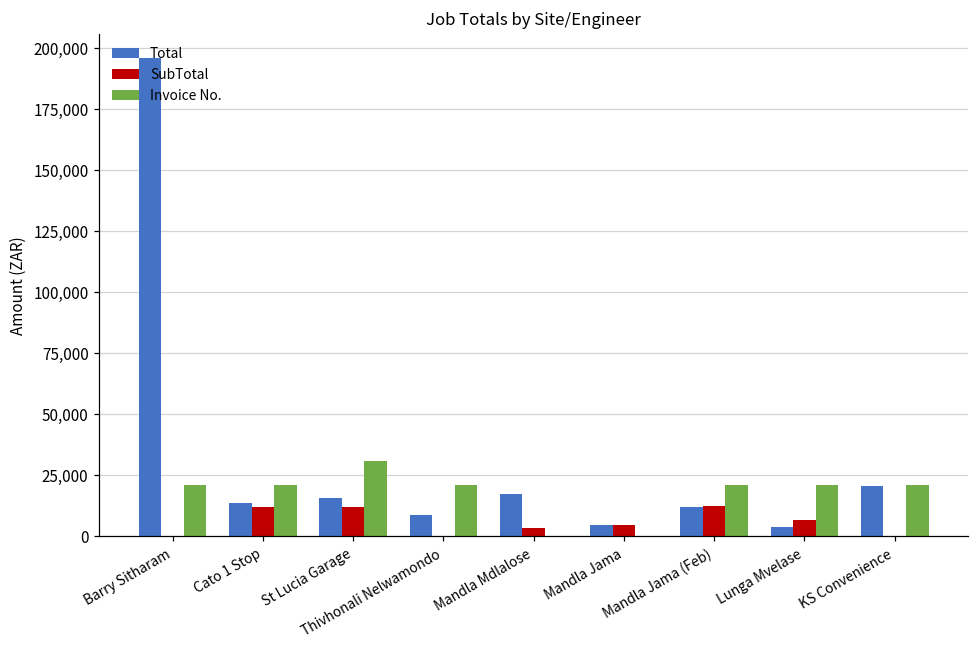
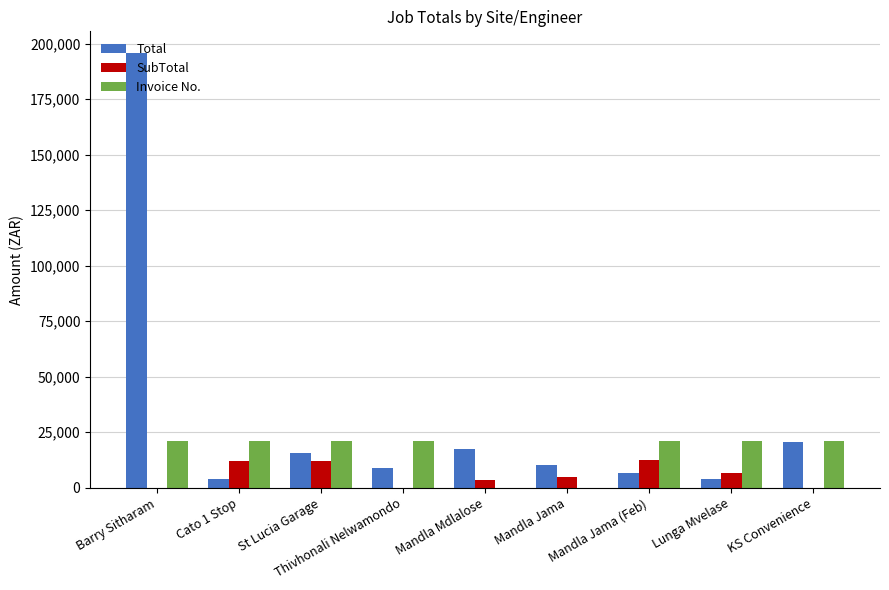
Total, Cato 1 Stop: 14,000 -> 4,000
Invoice No., St Lucia Garage: 31,000 -> 21,000
Total, Mandla Jama: 5,000 -> 10,000
Total, Mandla Jama (Feb): 12,000 -> 7,000
